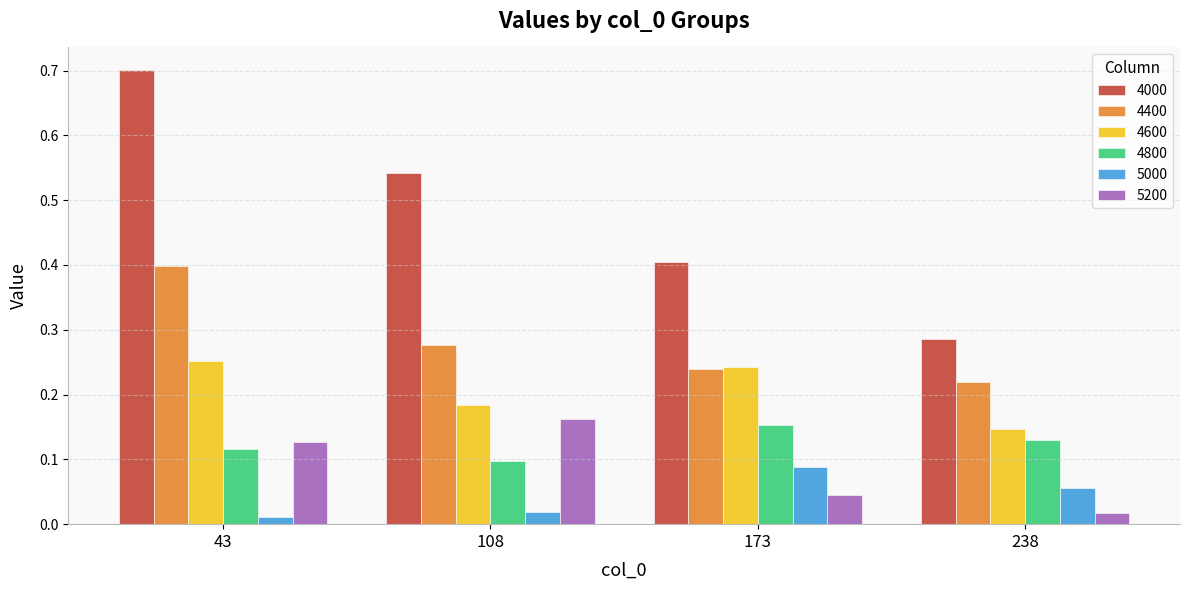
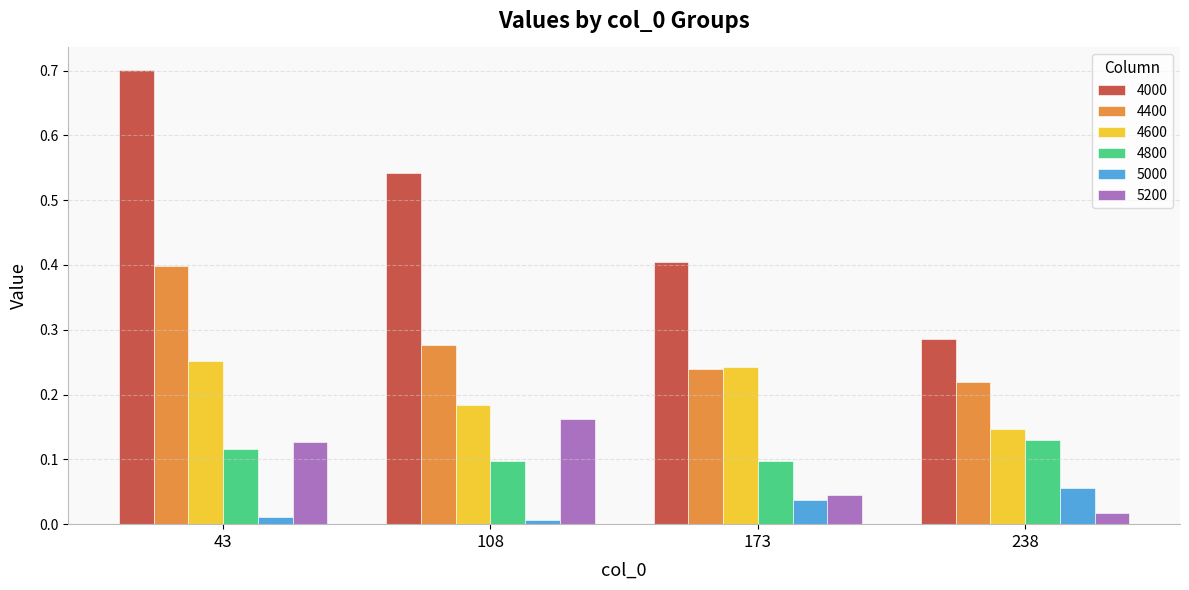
5000, 108: 0.02 -> 0.01
4800, 173: 0.15 -> 0.10
5000, 173: 0.09 -> 0.04
